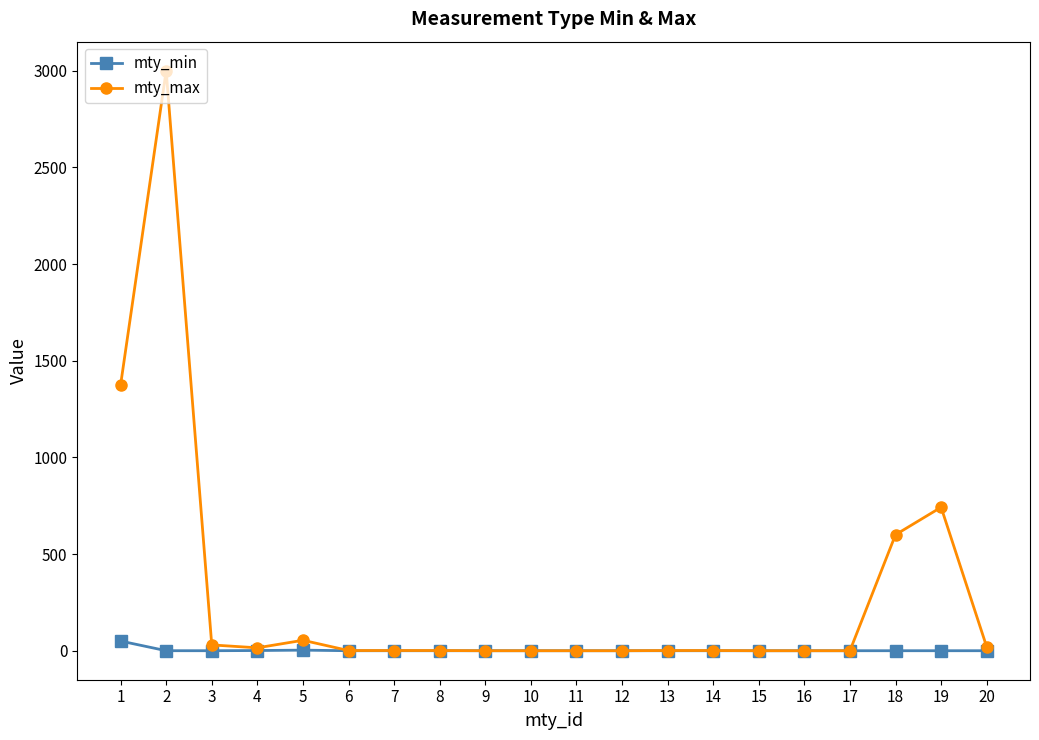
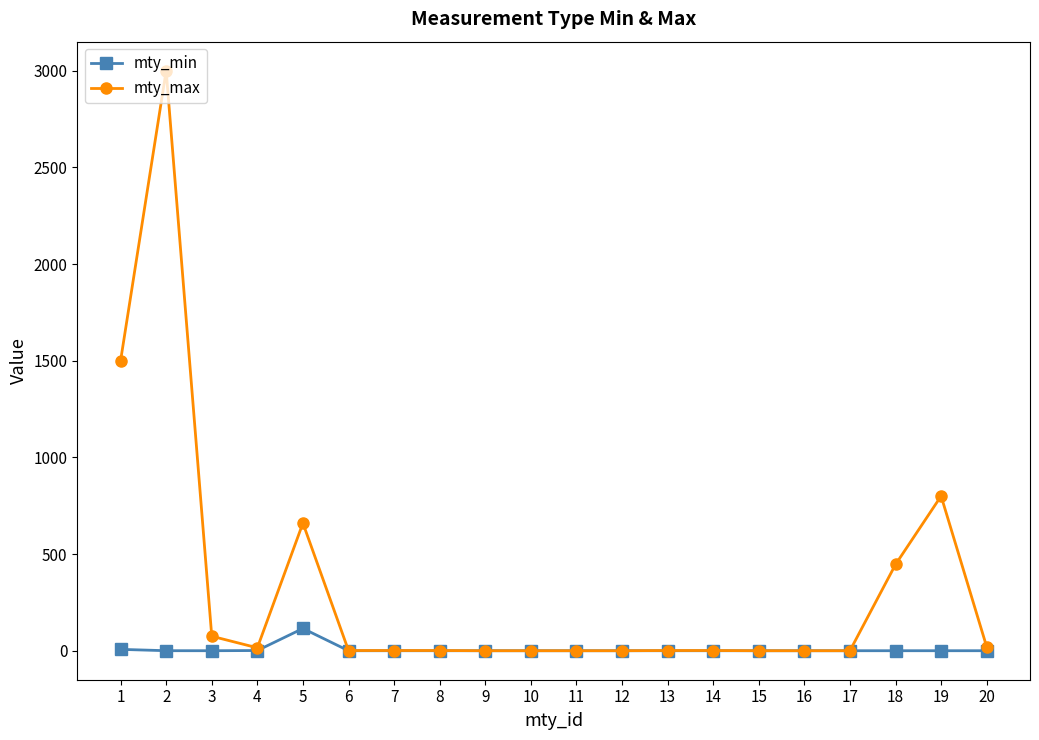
mty_min, 1: 50 -> 10
mty_max, 1: 1370 -> 1500
mty_max, 3: 30 -> 80
mty_min, 5: 0 -> 120
mty_max, 5: 50 -> 660
mty_max, 18: 600 -> 450
mty_max, 19: 740 -> 800
